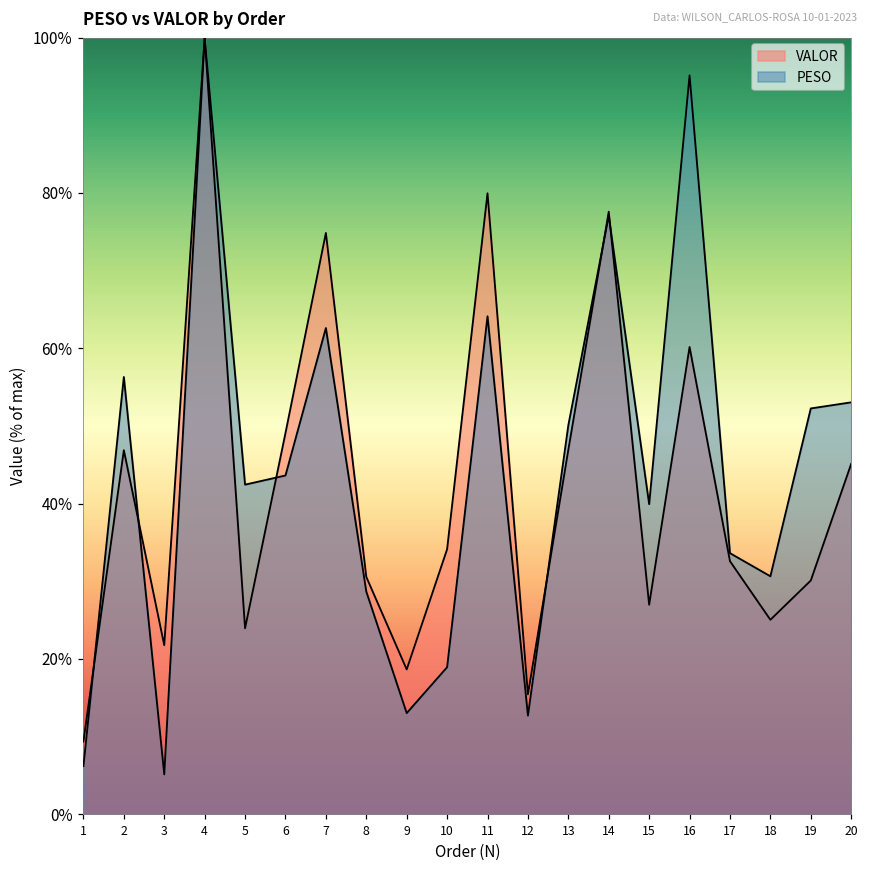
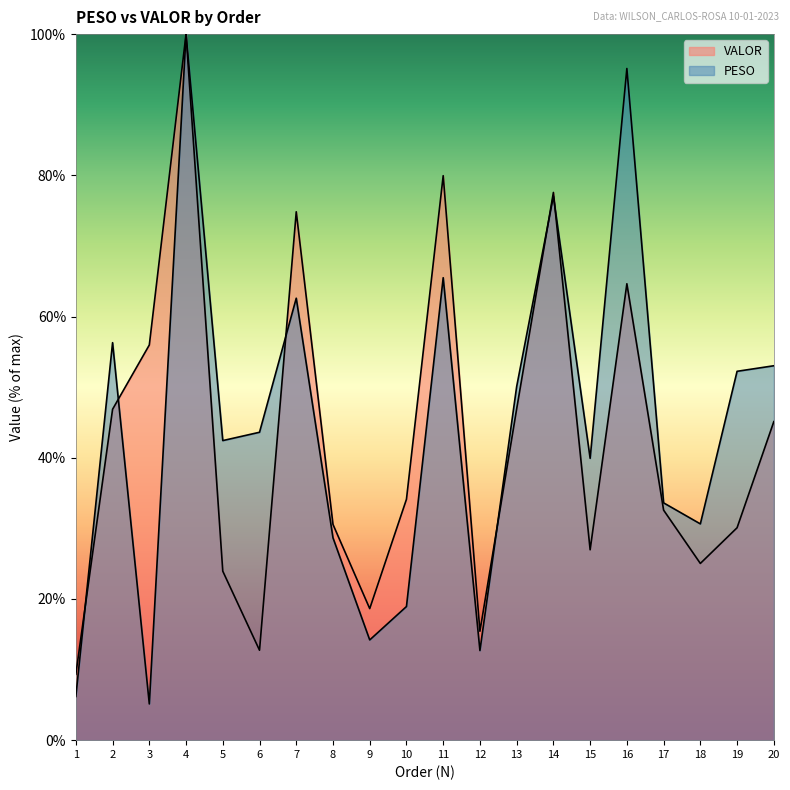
VALOR, 3: 22% -> 56%
VALOR, 6: 49% -> 13%
PESO, 9: 13% -> 14%
PESO, 11: 64% -> 65%
VALOR, 16: 60% -> 65%
